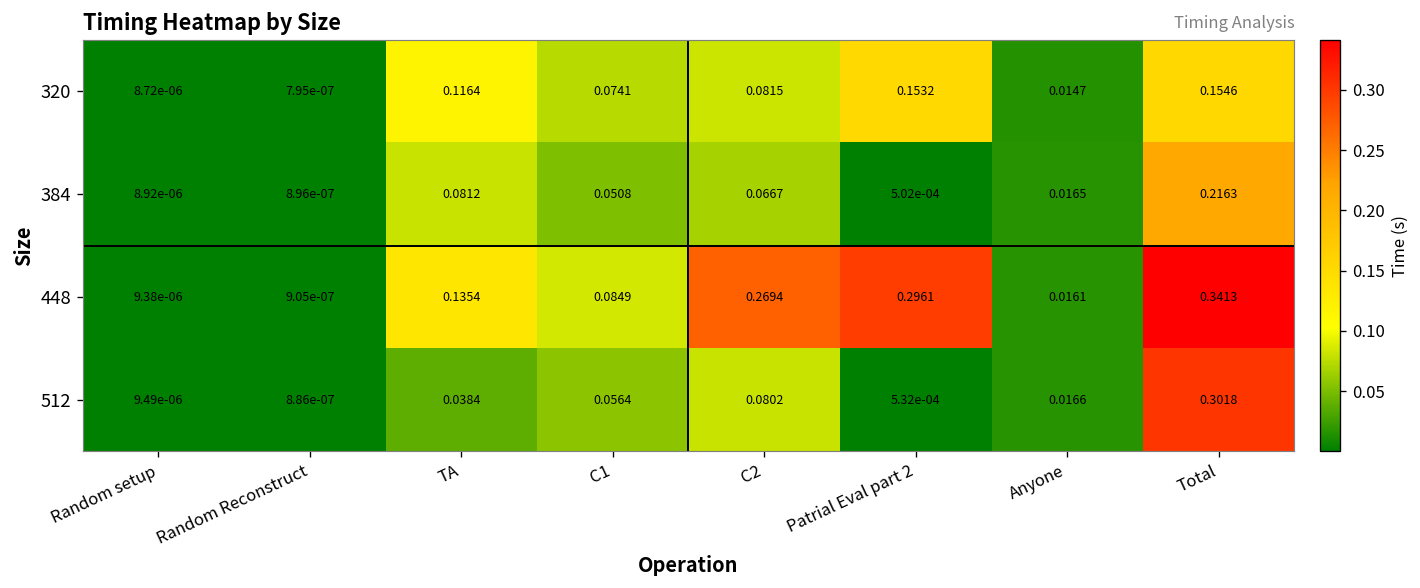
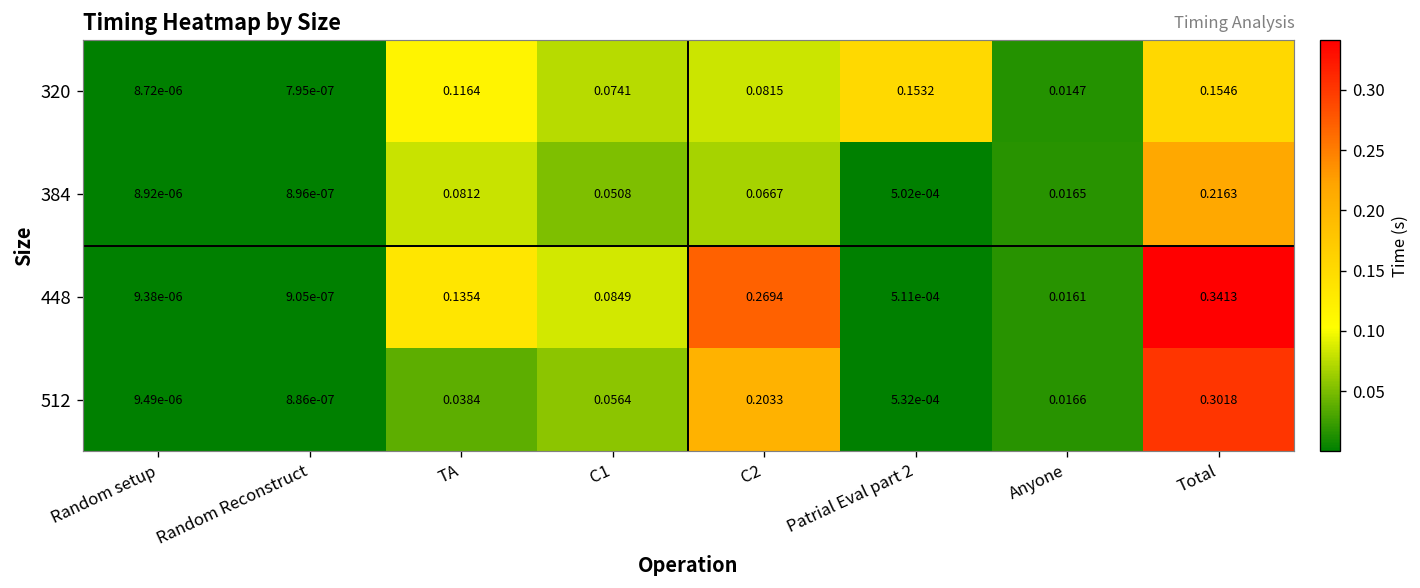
448, Patrial Eval part 2: 0.2961 -> 5.11e-04
512, C2: 0.0802 -> 0.2033
